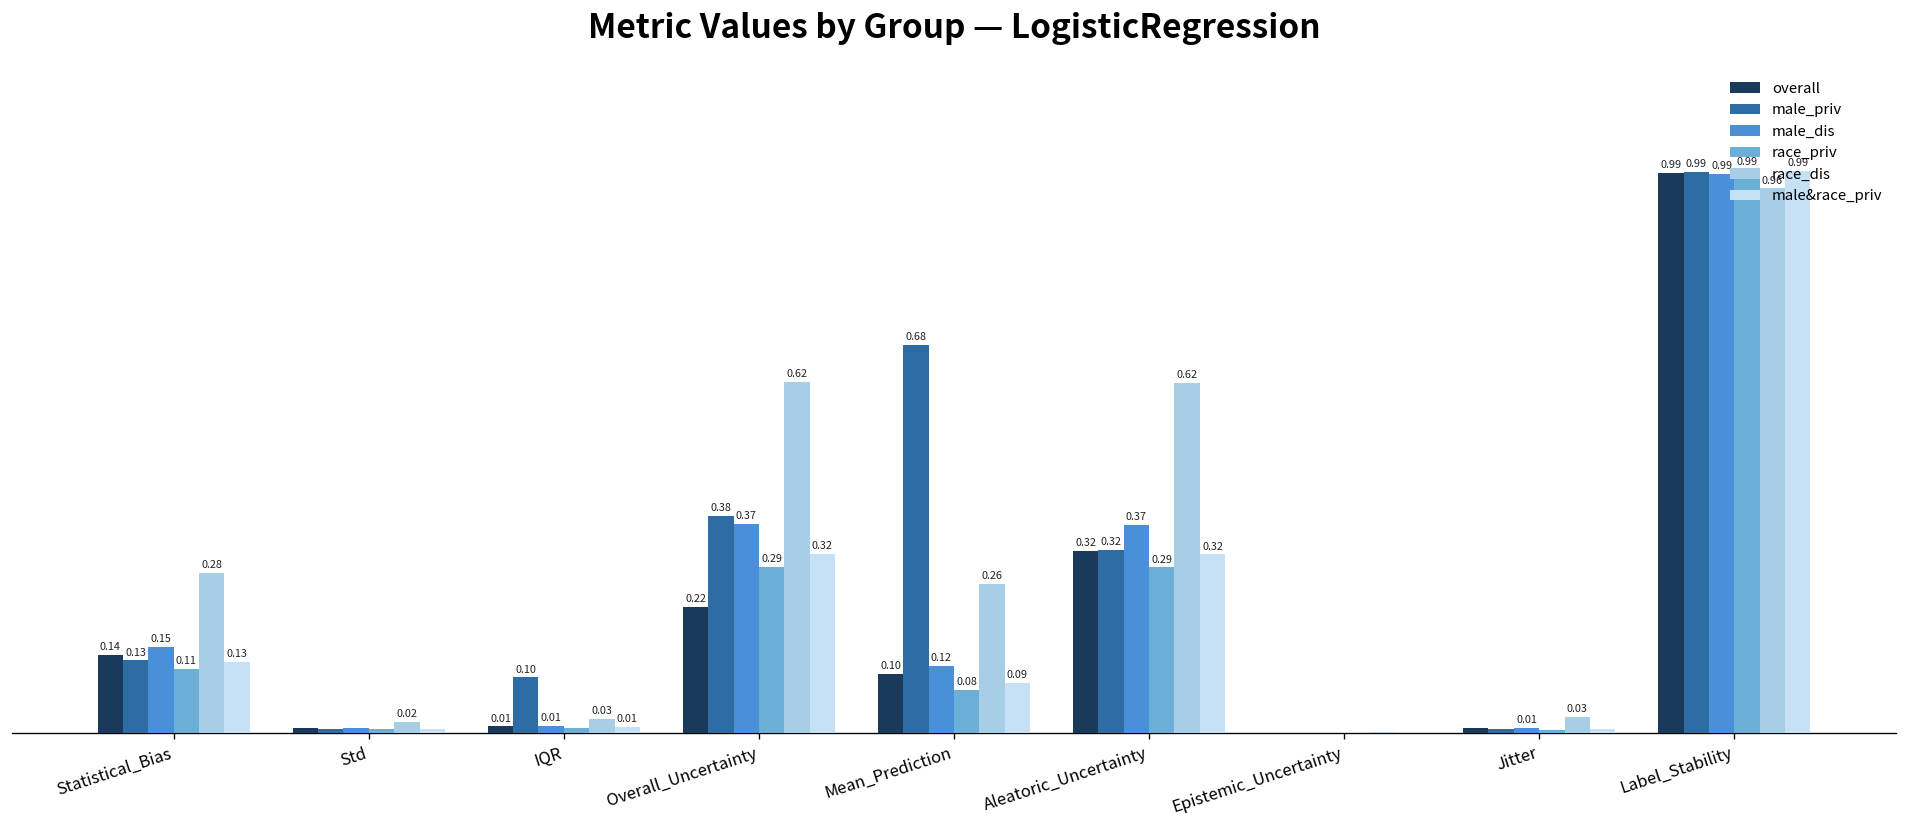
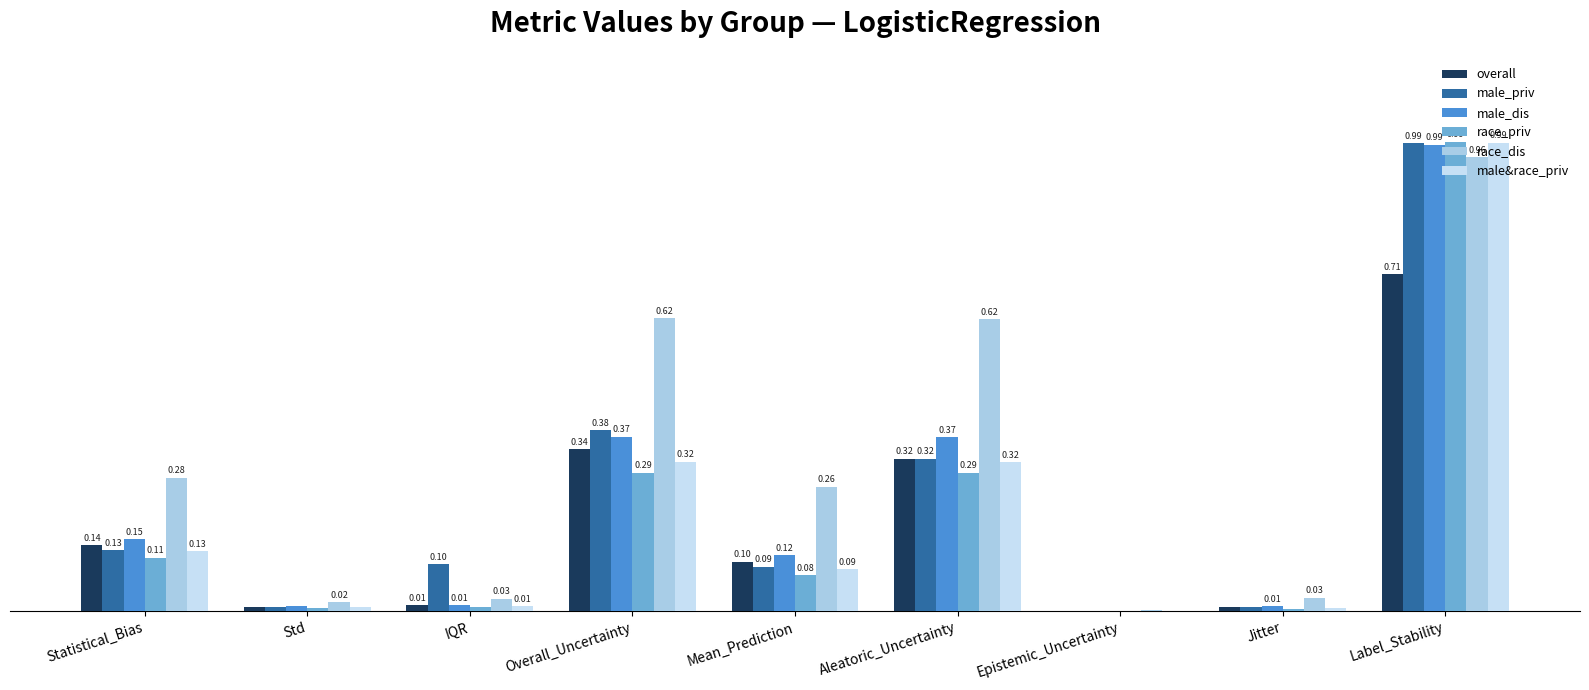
overall, Overall_Uncertainty: 0.22 -> 0.34
male_priv, Mean_Prediction: 0.68 -> 0.09
overall, Label_Stability: 0.99 -> 0.71
